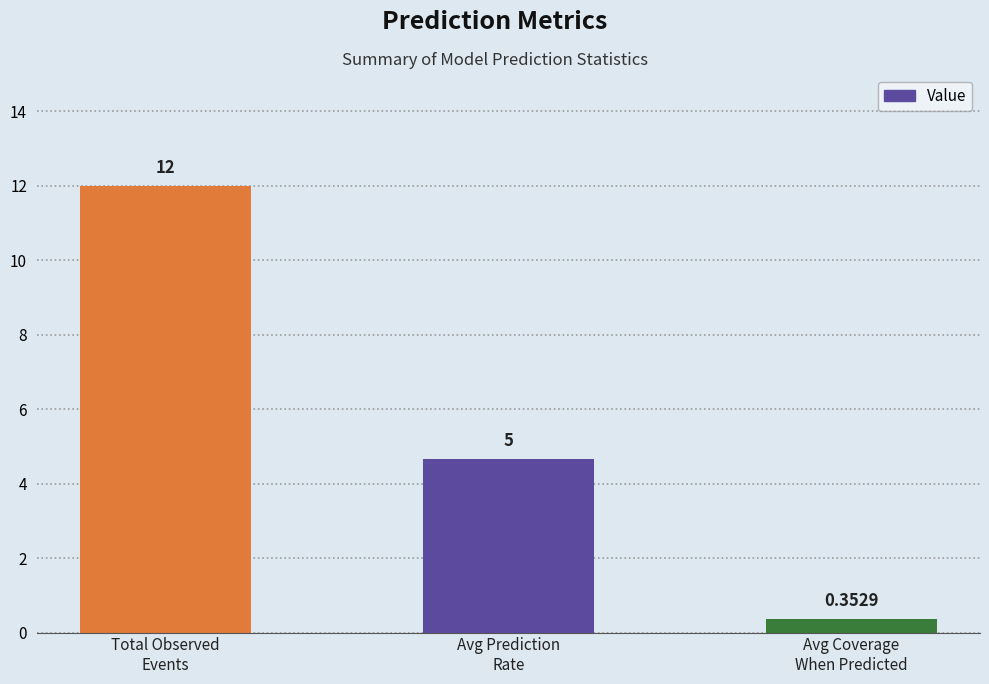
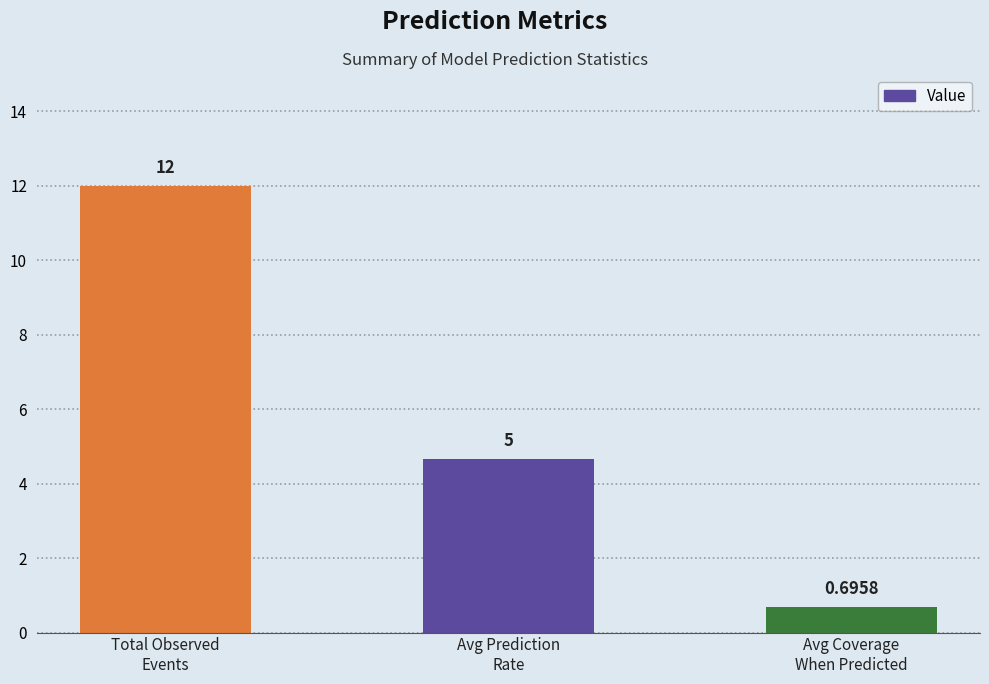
Avg Coverage When Predicted: 0.3529 -> 0.6958
